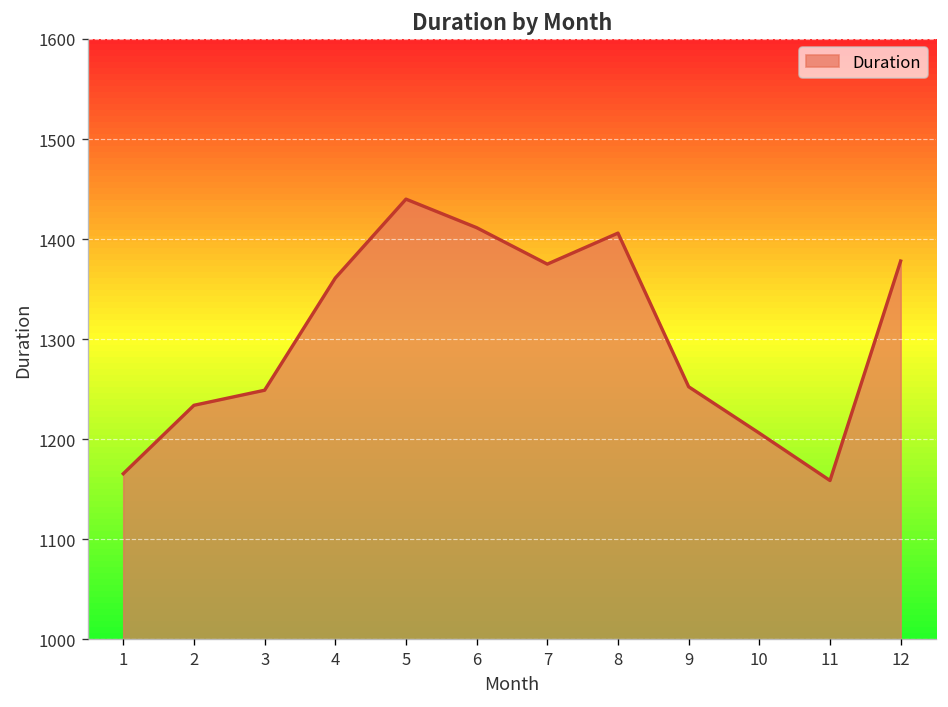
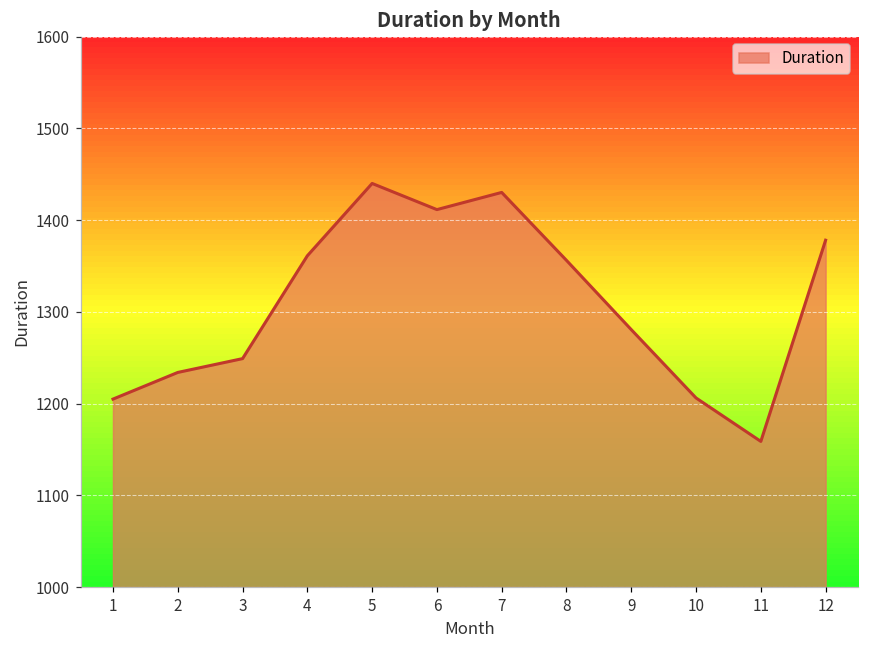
1: 1170 -> 1200
7: 1380 -> 1430
8: 1410 -> 1360
9: 1250 -> 1280
